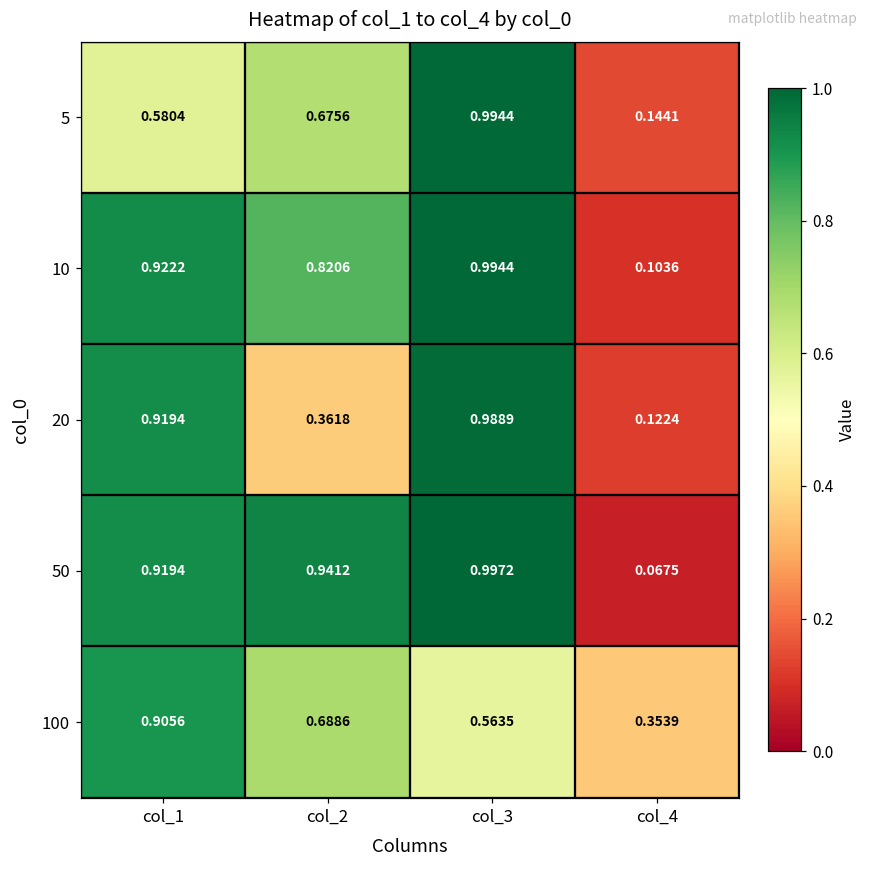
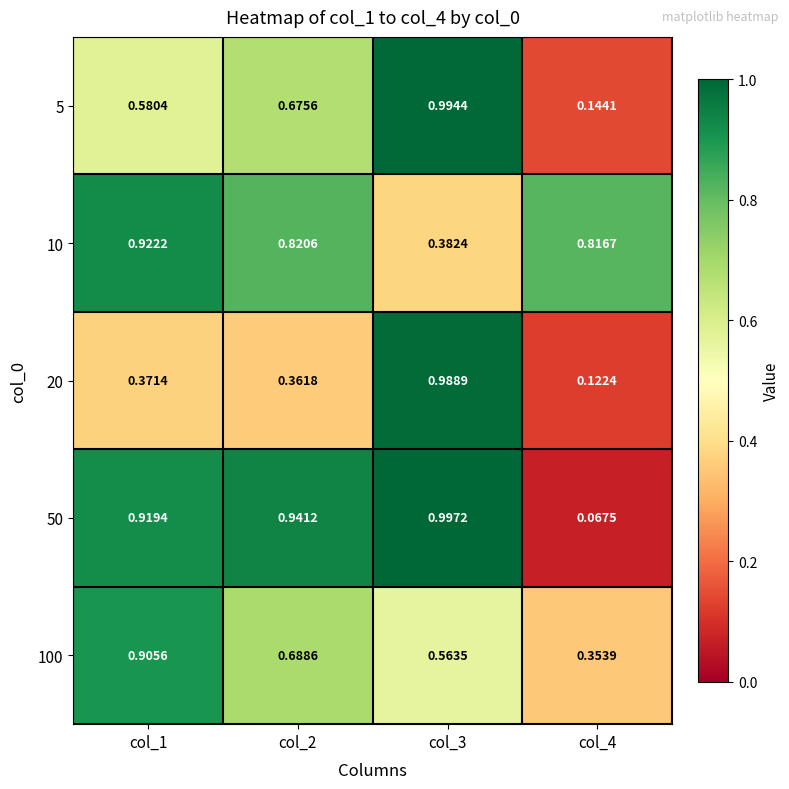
10, col_3: 0.9944 -> 0.3824
10, col_4: 0.1036 -> 0.8167
20, col_1: 0.9194 -> 0.3714
